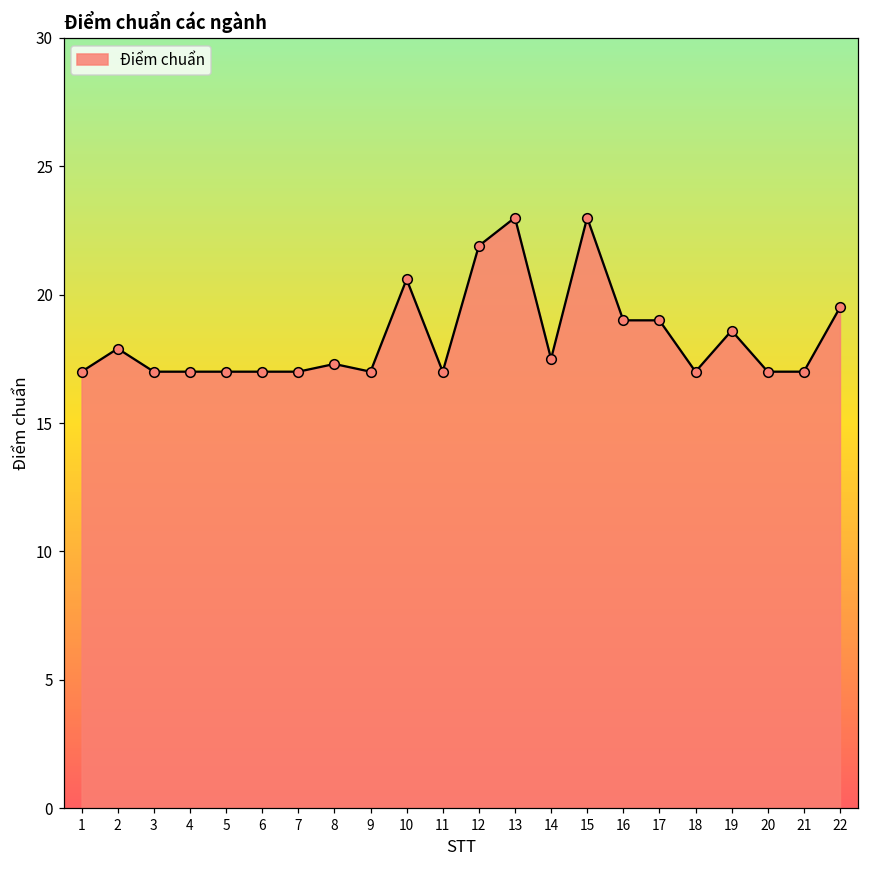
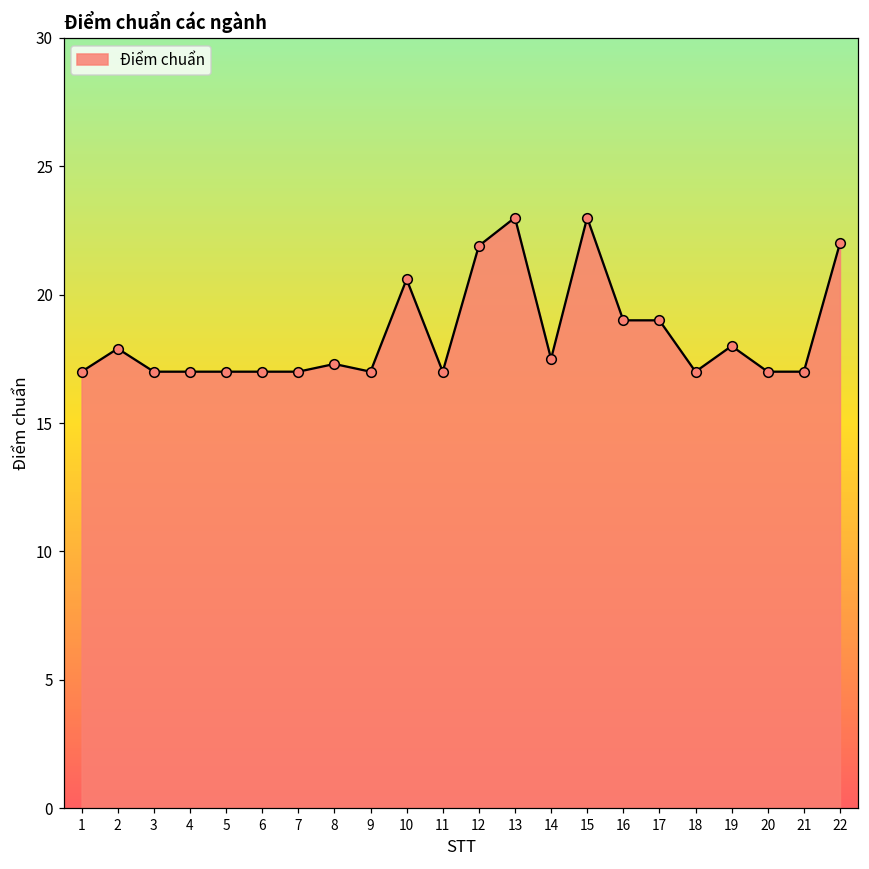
19: 18.6 -> 18.0
22: 19.5 -> 22.0
